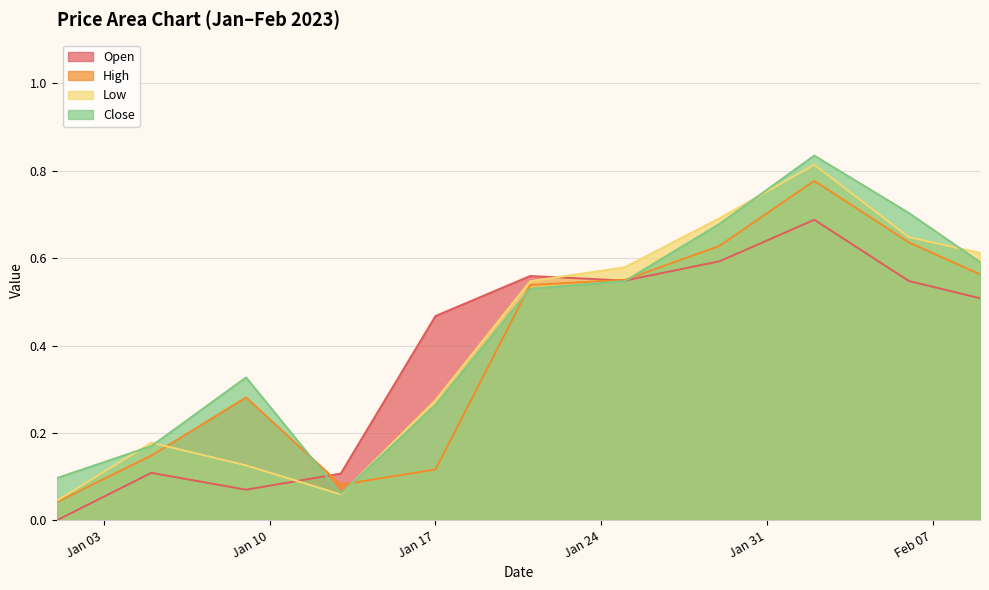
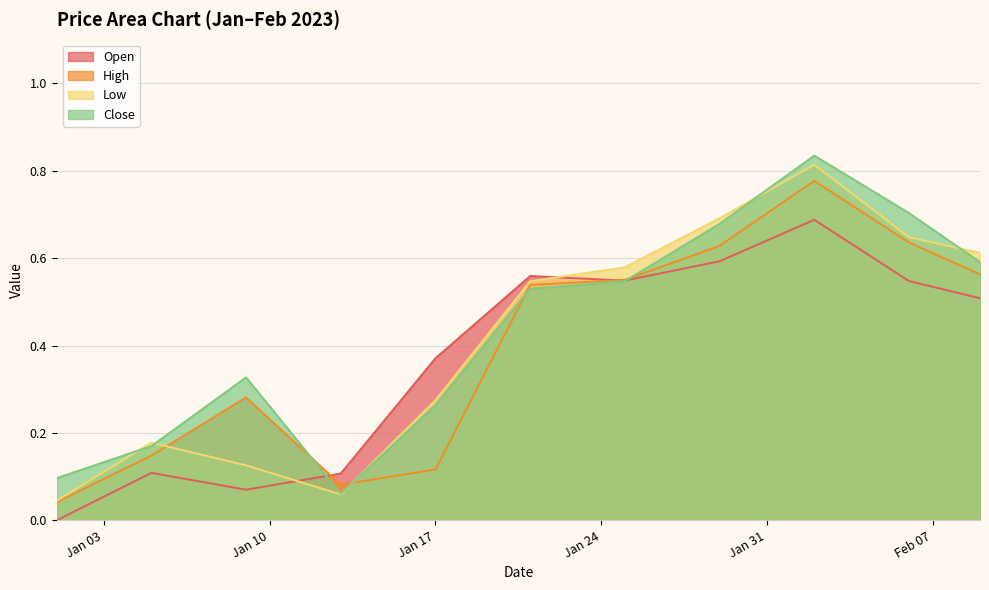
Open, Jan 17: 0.47 -> 0.37
